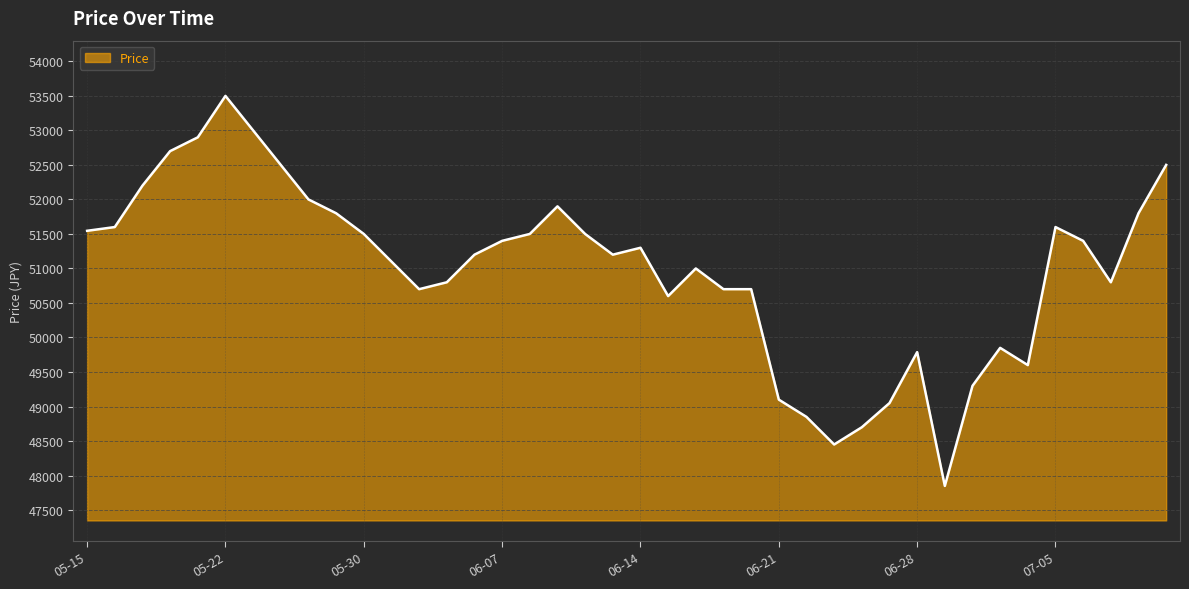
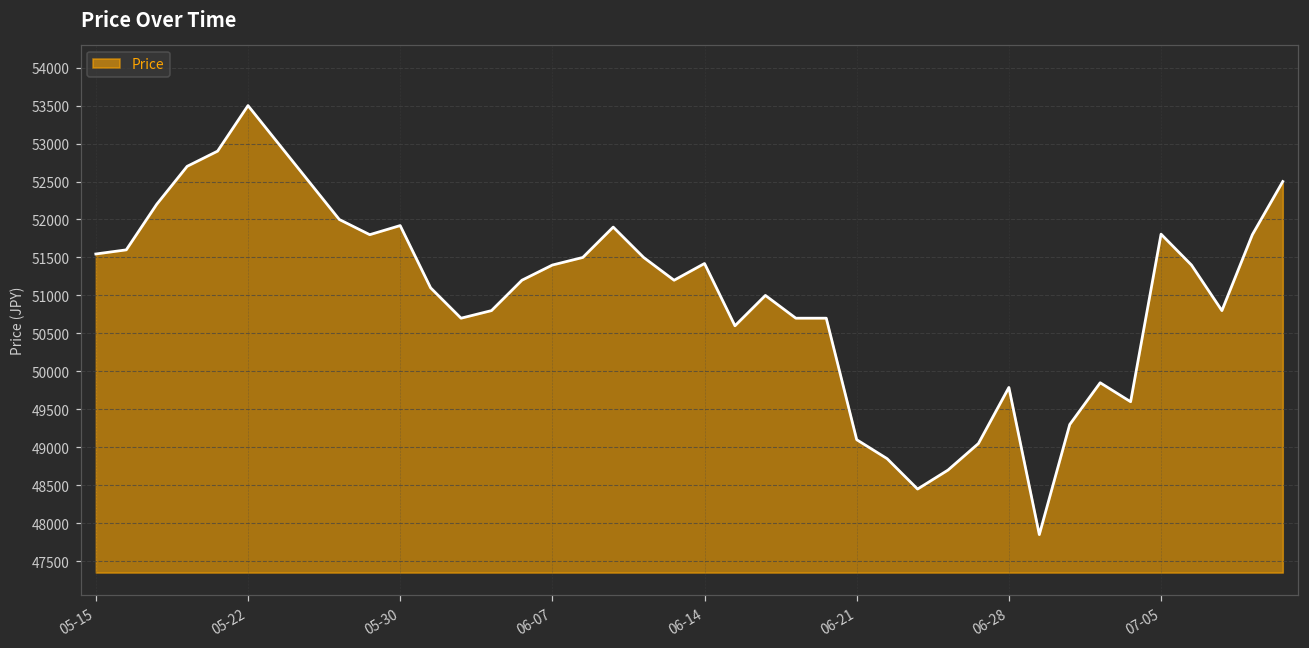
05-30: 51500 -> 51900
06-14: 51300 -> 51400
07-05: 51600 -> 51800
